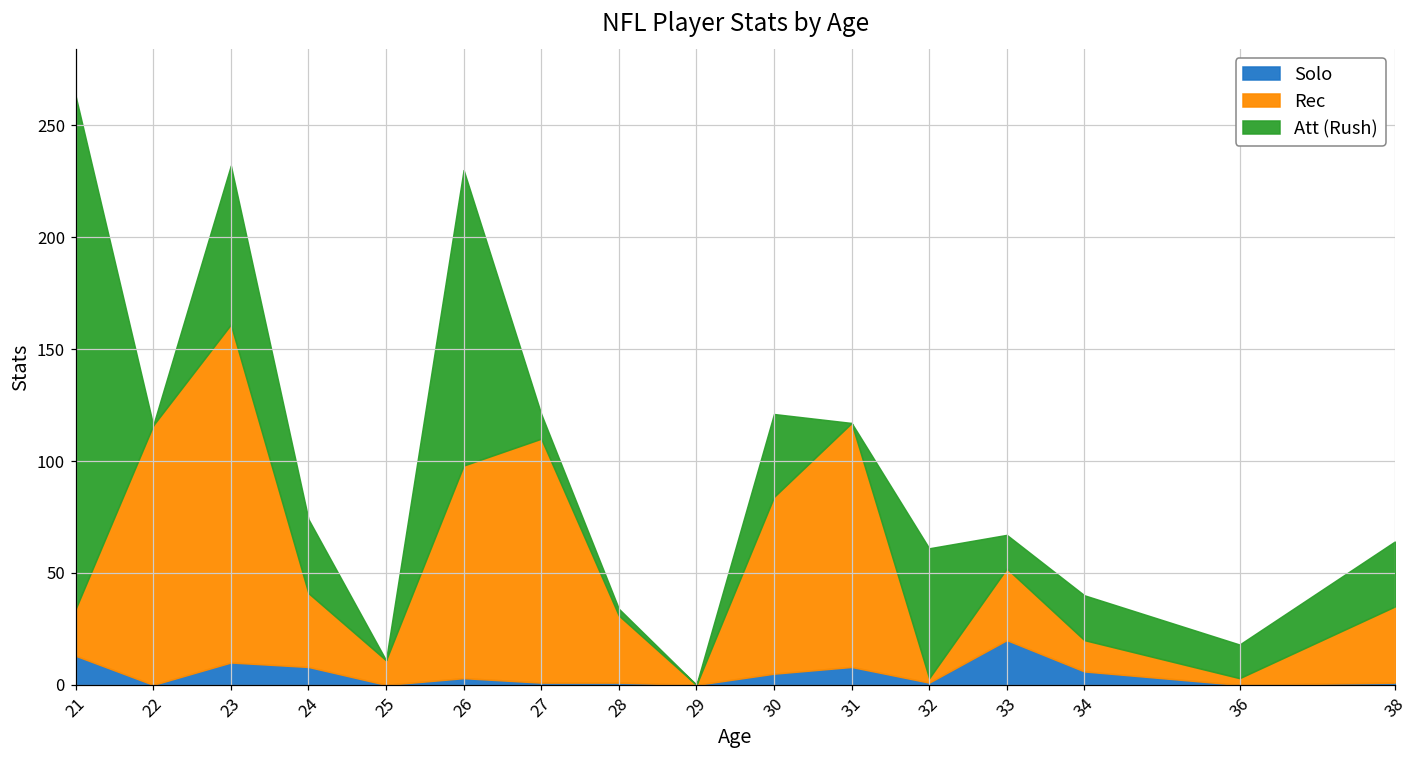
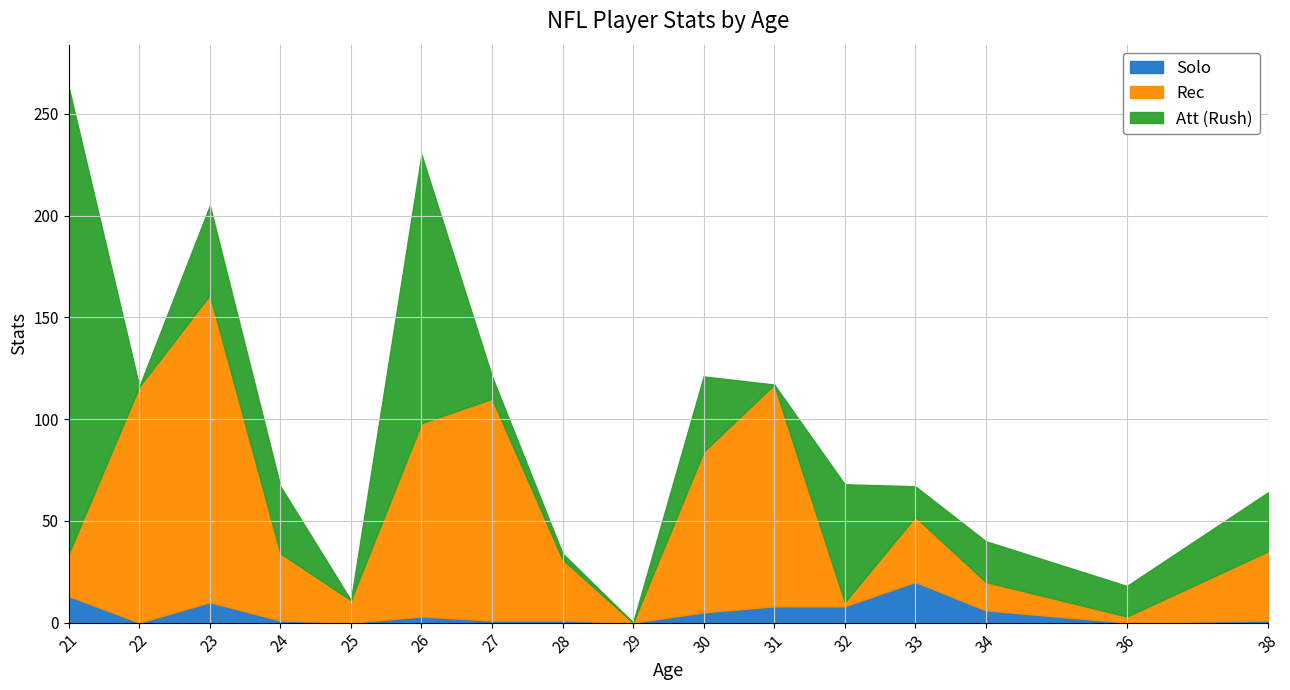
Att (Rush), 23: 71 -> 44
Solo, 24: 8 -> 1
Solo, 32: 1 -> 8
